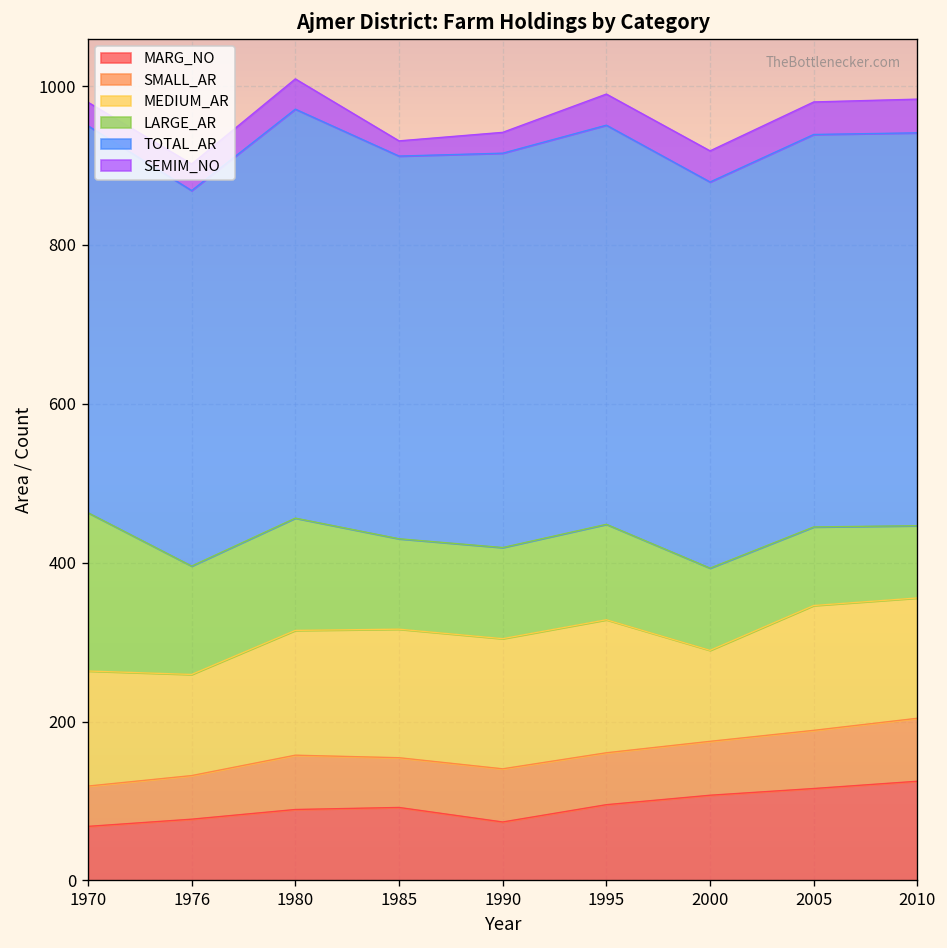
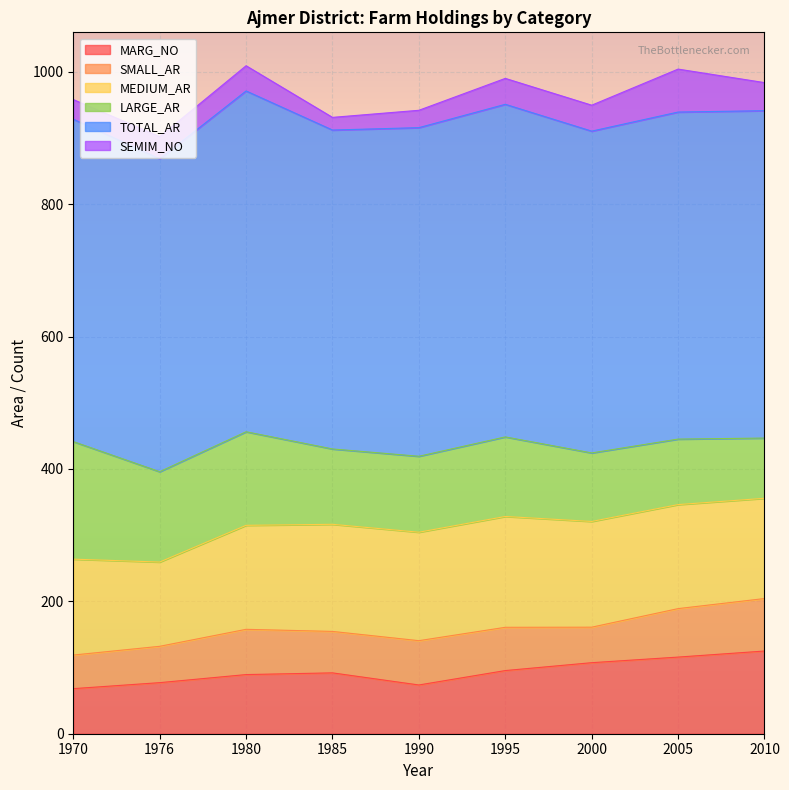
LARGE_AR, 1970: 200 -> 180
SMALL_AR, 2000: 70 -> 50
MEDIUM_AR, 2000: 110 -> 160
SEMIM_NO, 2005: 40 -> 60
